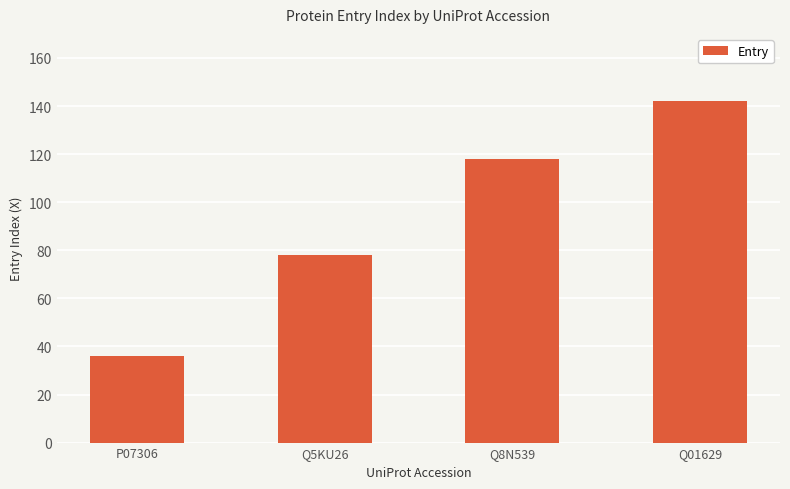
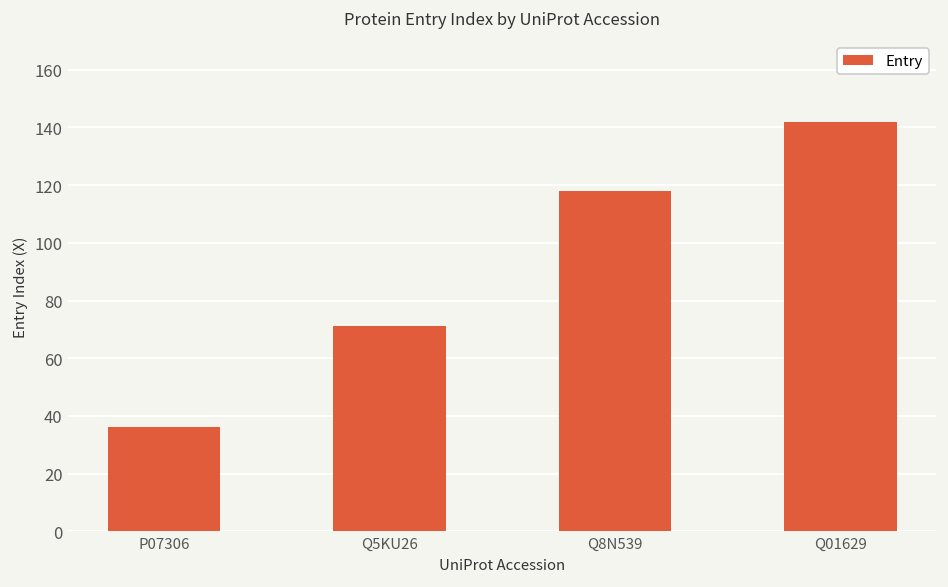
Q5KU26: 78 -> 71
